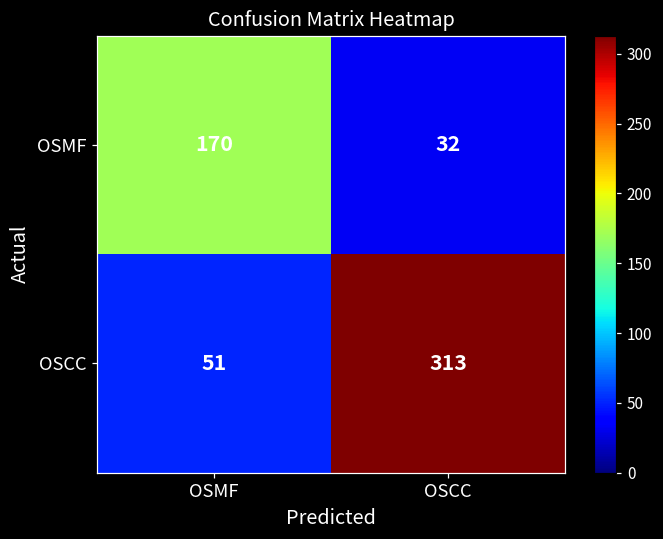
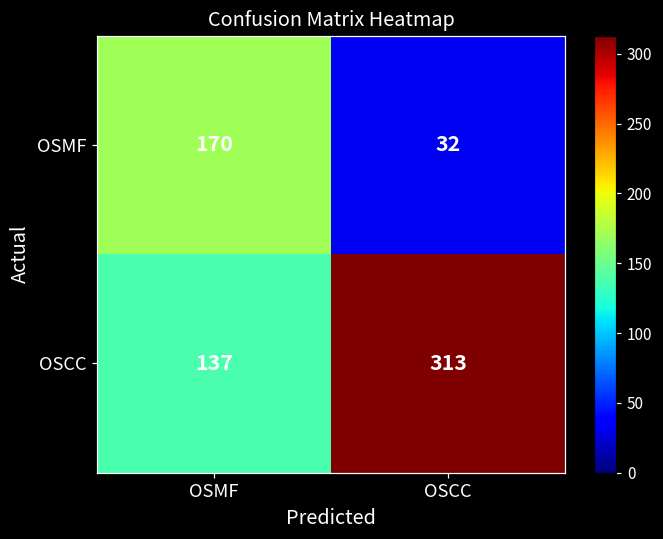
OSCC, OSMF: 51 -> 137
